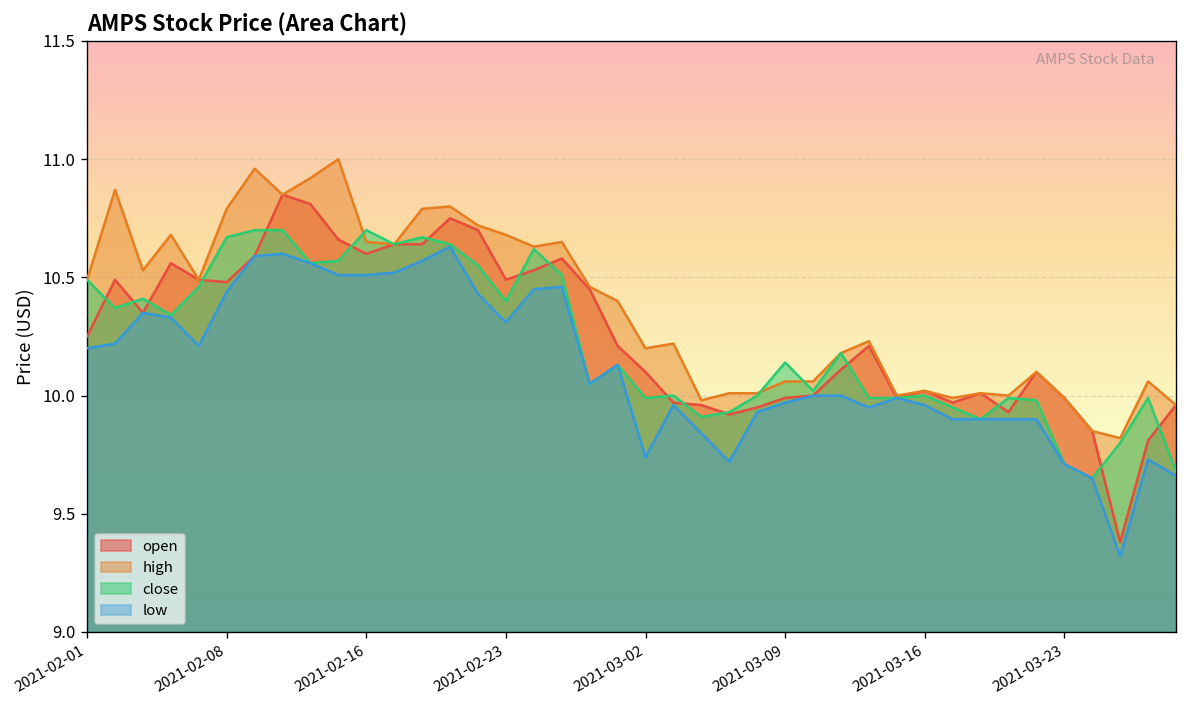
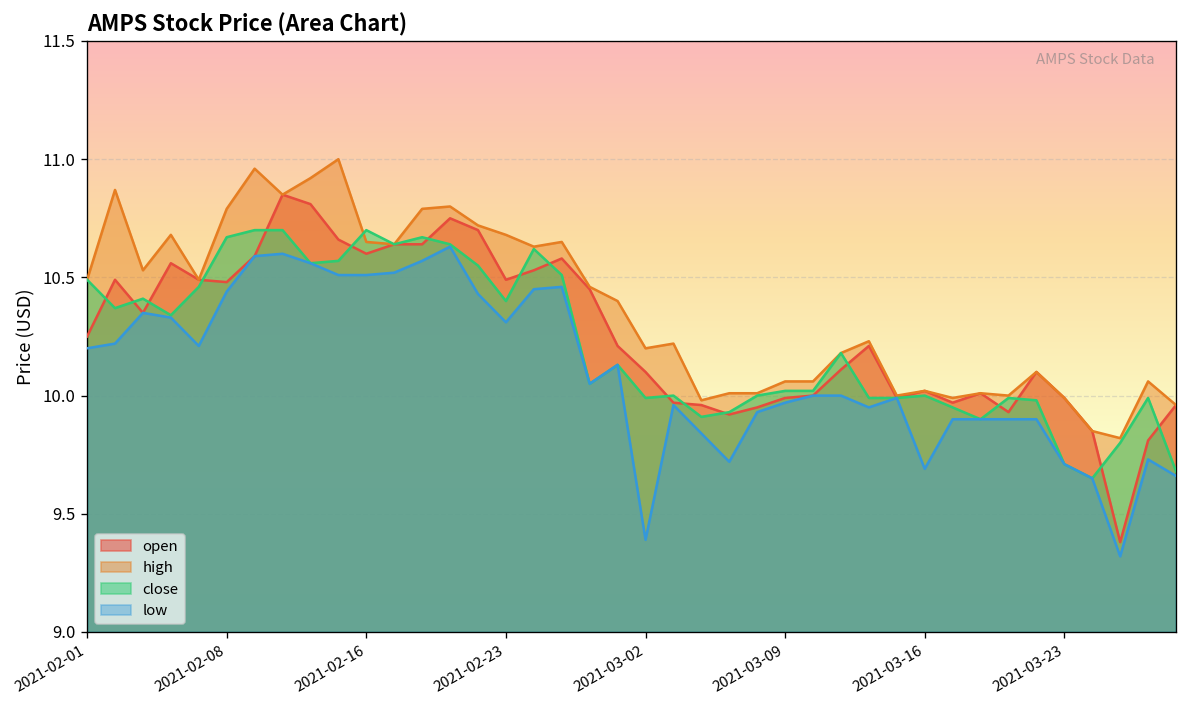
low, 2021-03-02: 9.74 -> 9.39
close, 2021-03-09: 10.14 -> 10.02
low, 2021-03-16: 9.96 -> 9.69
